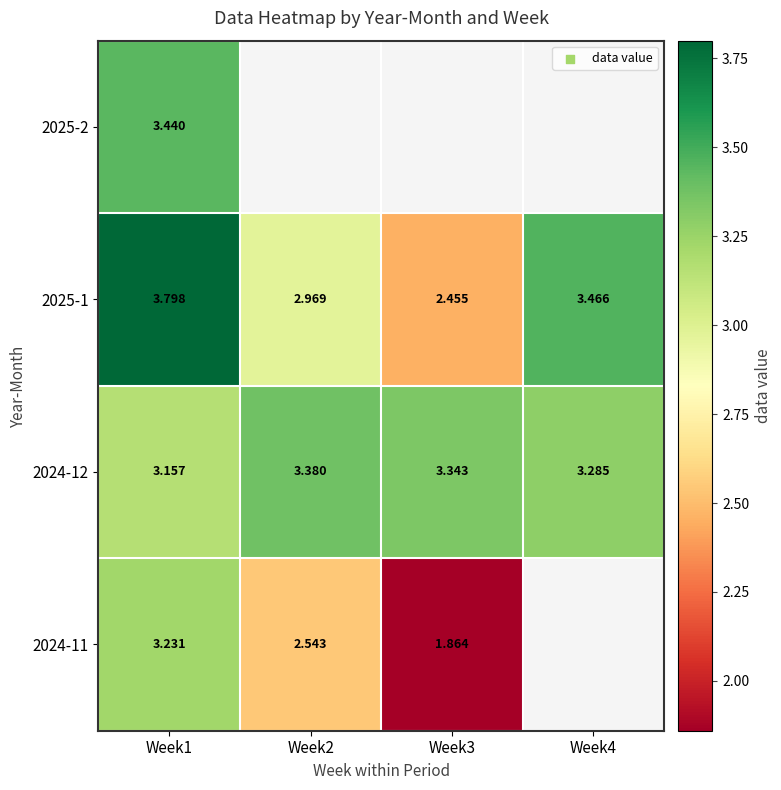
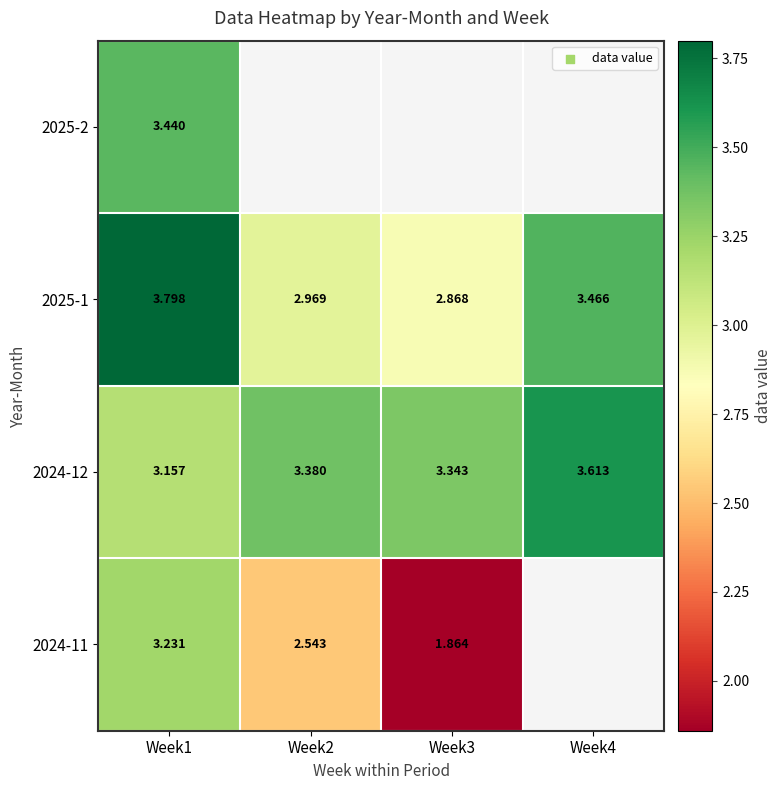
2025-1, Week3: 2.455 -> 2.868
2024-12, Week4: 3.285 -> 3.613
